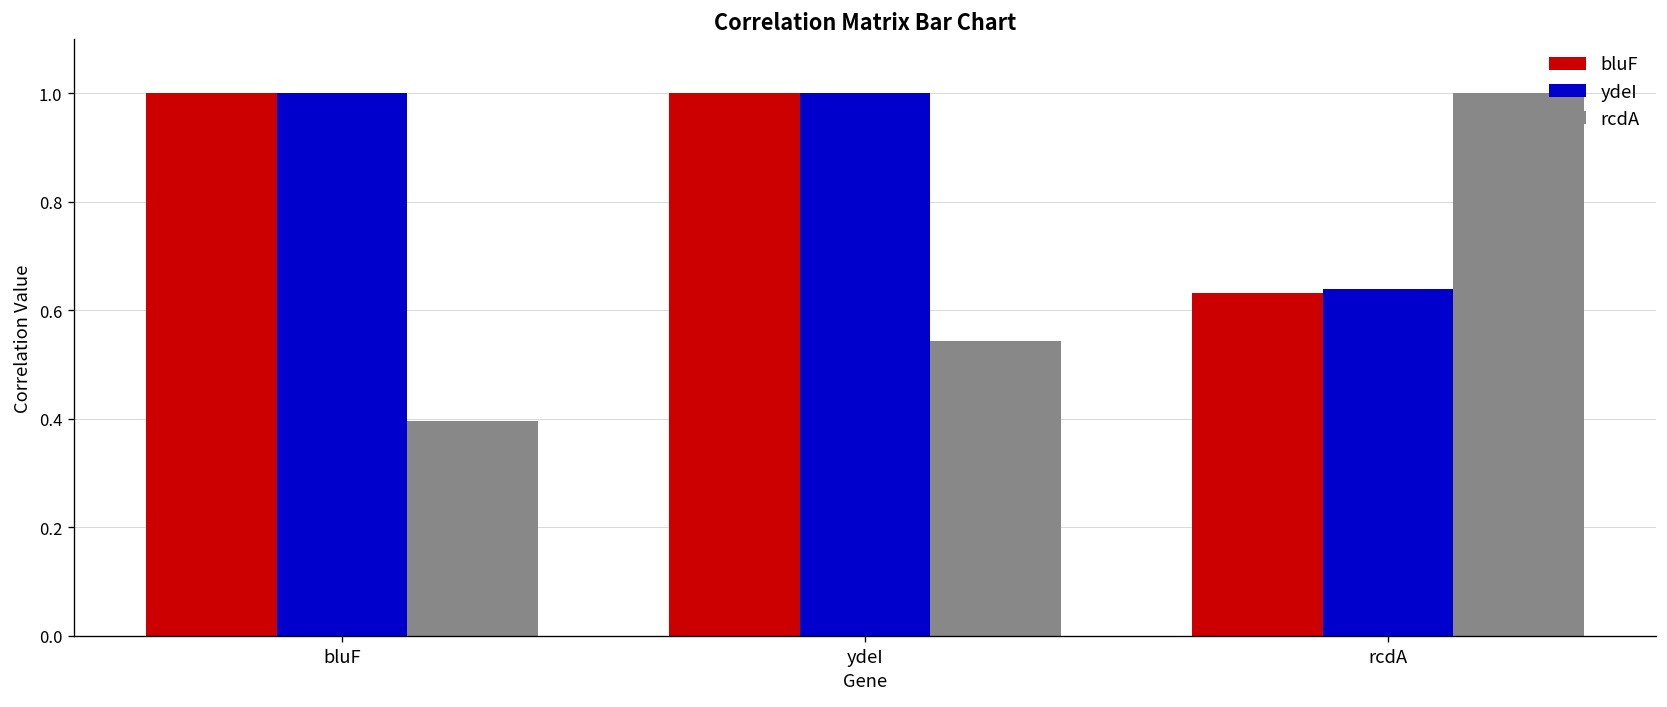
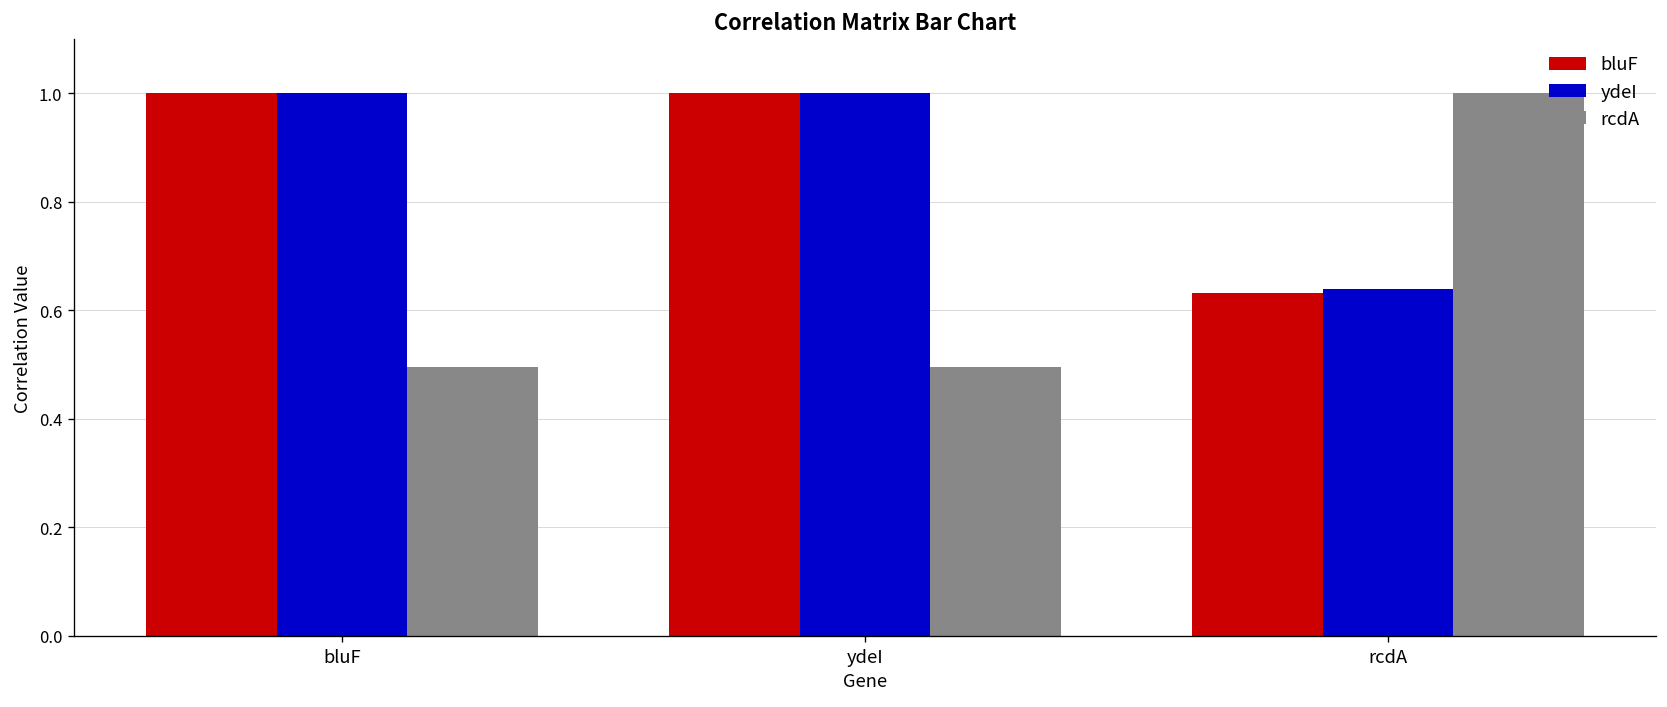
rcdA, bluF: 0.40 -> 0.50
rcdA, ydeI: 0.54 -> 0.50
